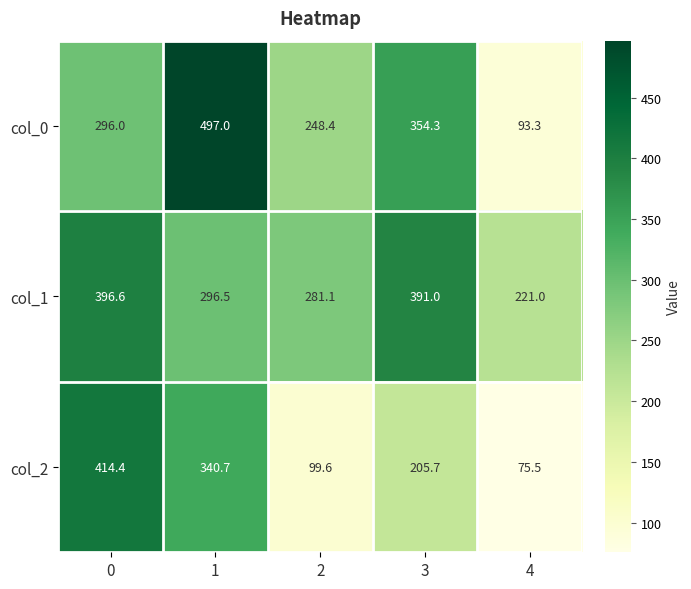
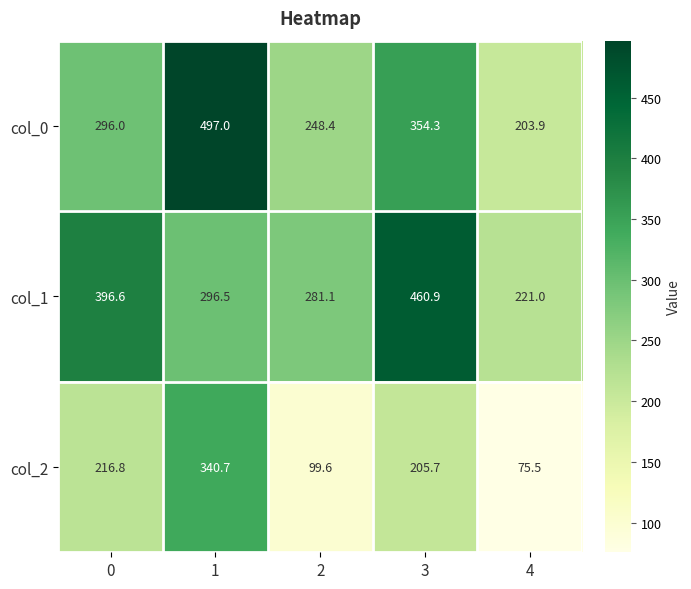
col_0, 4: 93.3 -> 203.9
col_1, 3: 391.0 -> 460.9
col_2, 0: 414.4 -> 216.8
